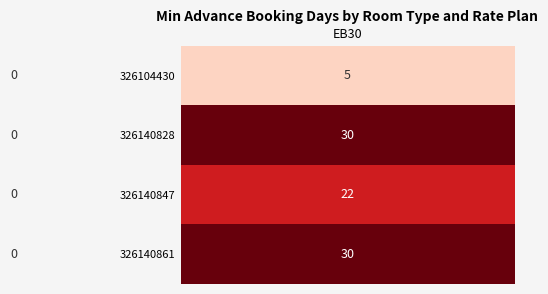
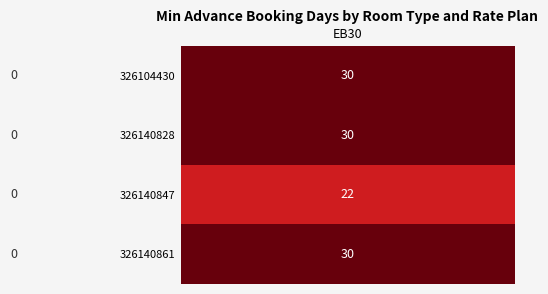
326104430, EB30: 5 -> 30
